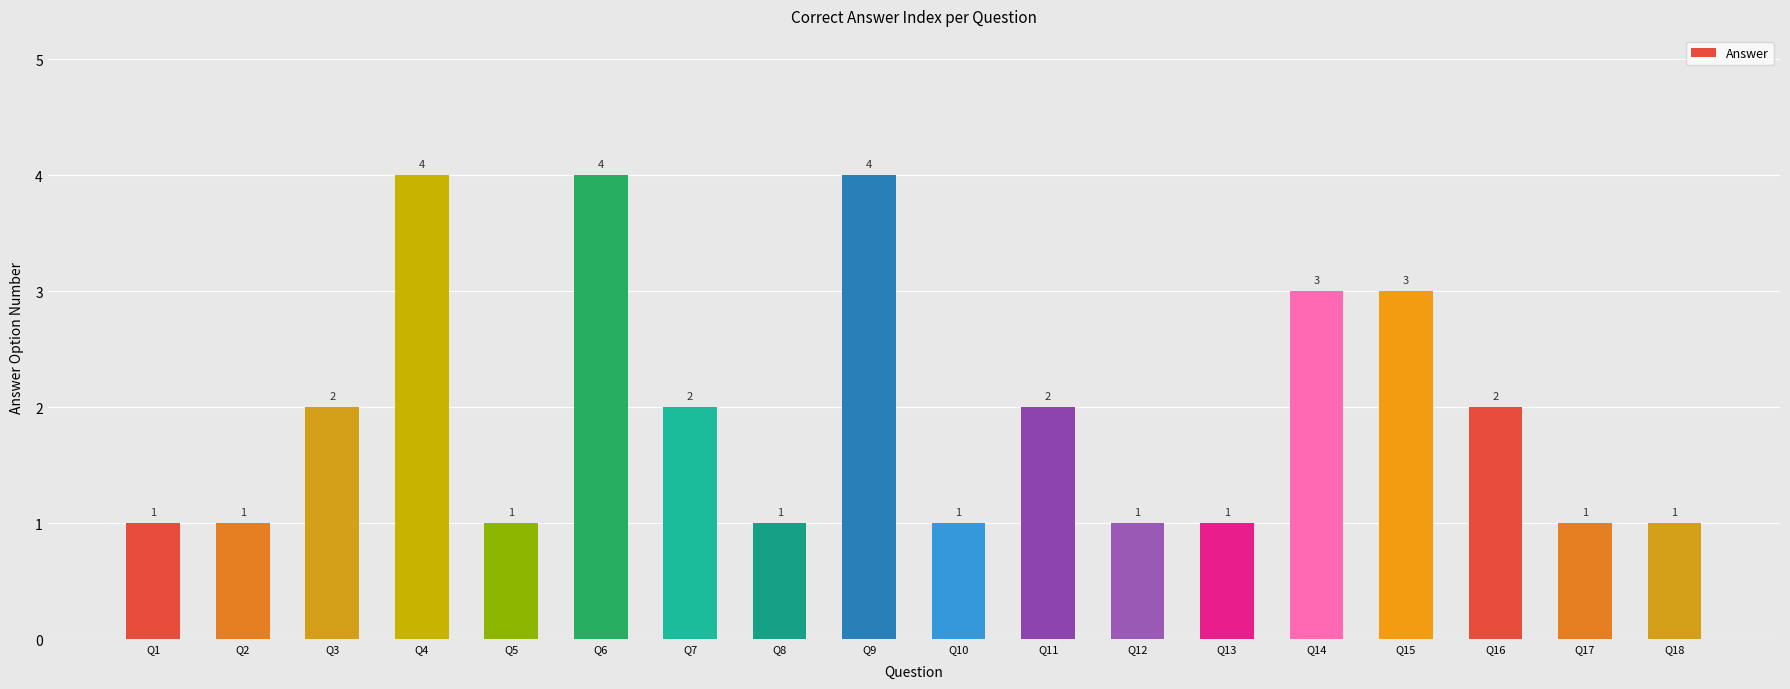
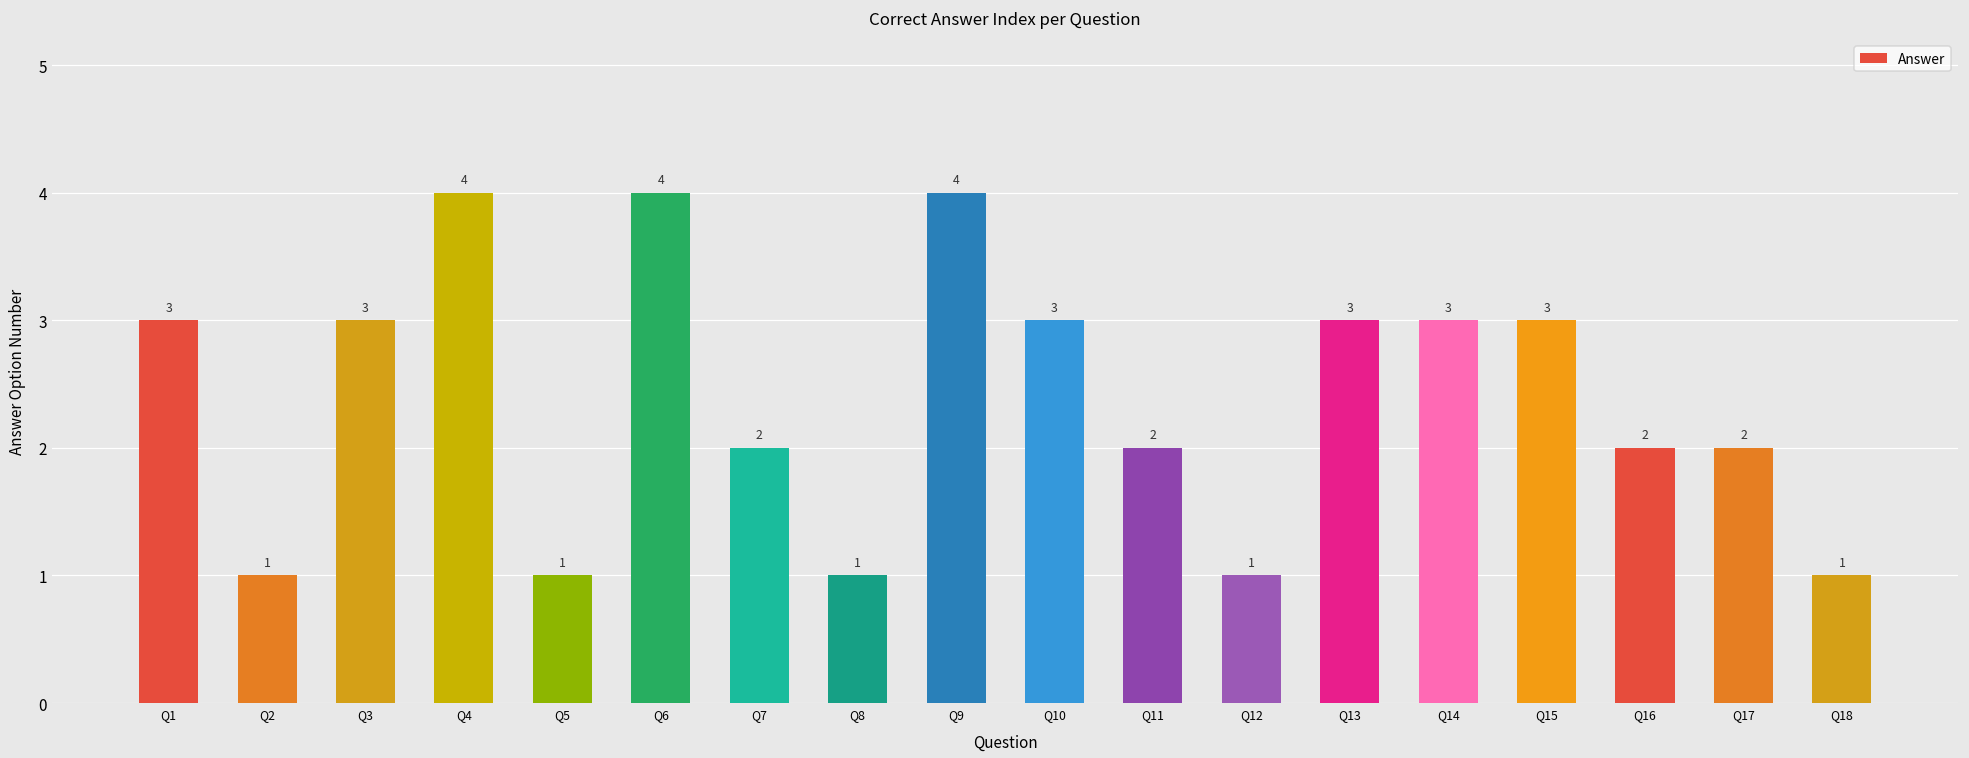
Q1: 1 -> 3
Q3: 2 -> 3
Q10: 1 -> 3
Q13: 1 -> 3
Q17: 1 -> 2
